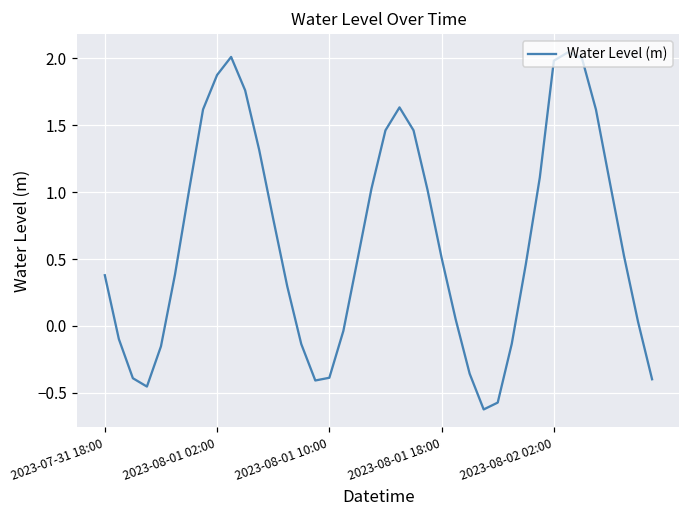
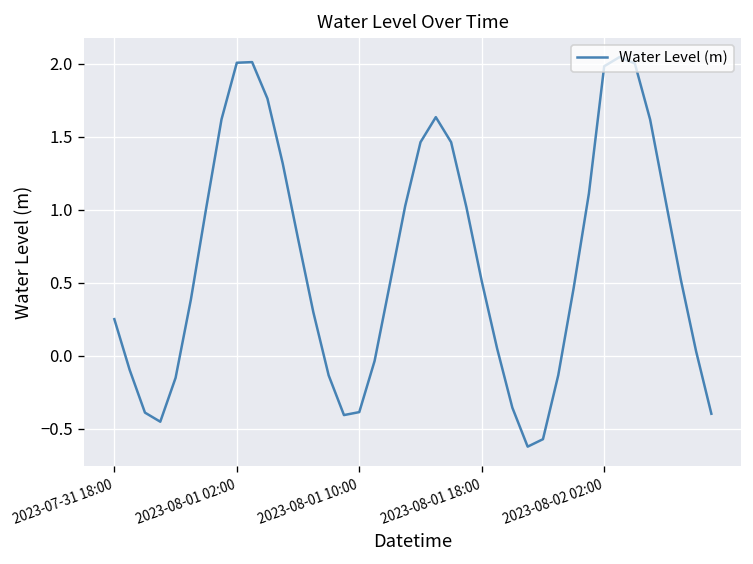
2023-07-31 18:00: 0.38 -> 0.25
2023-08-01 02:00: 1.88 -> 2.01
